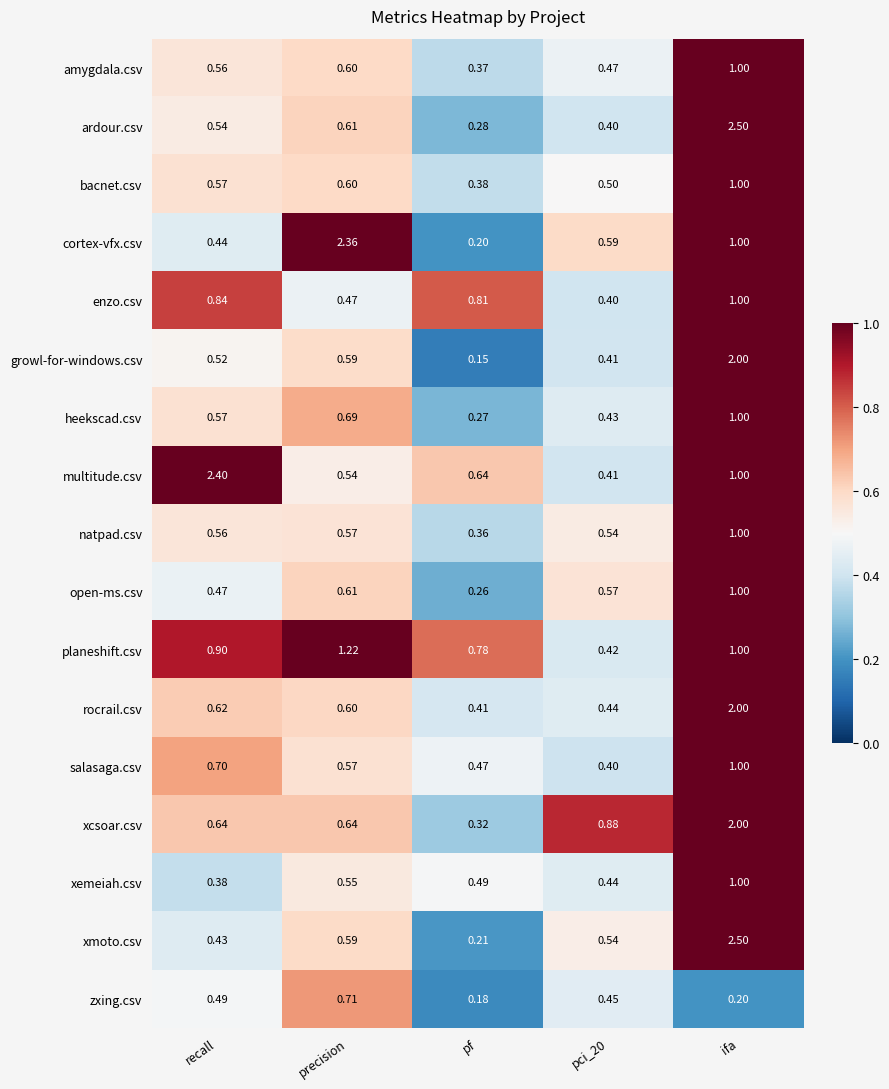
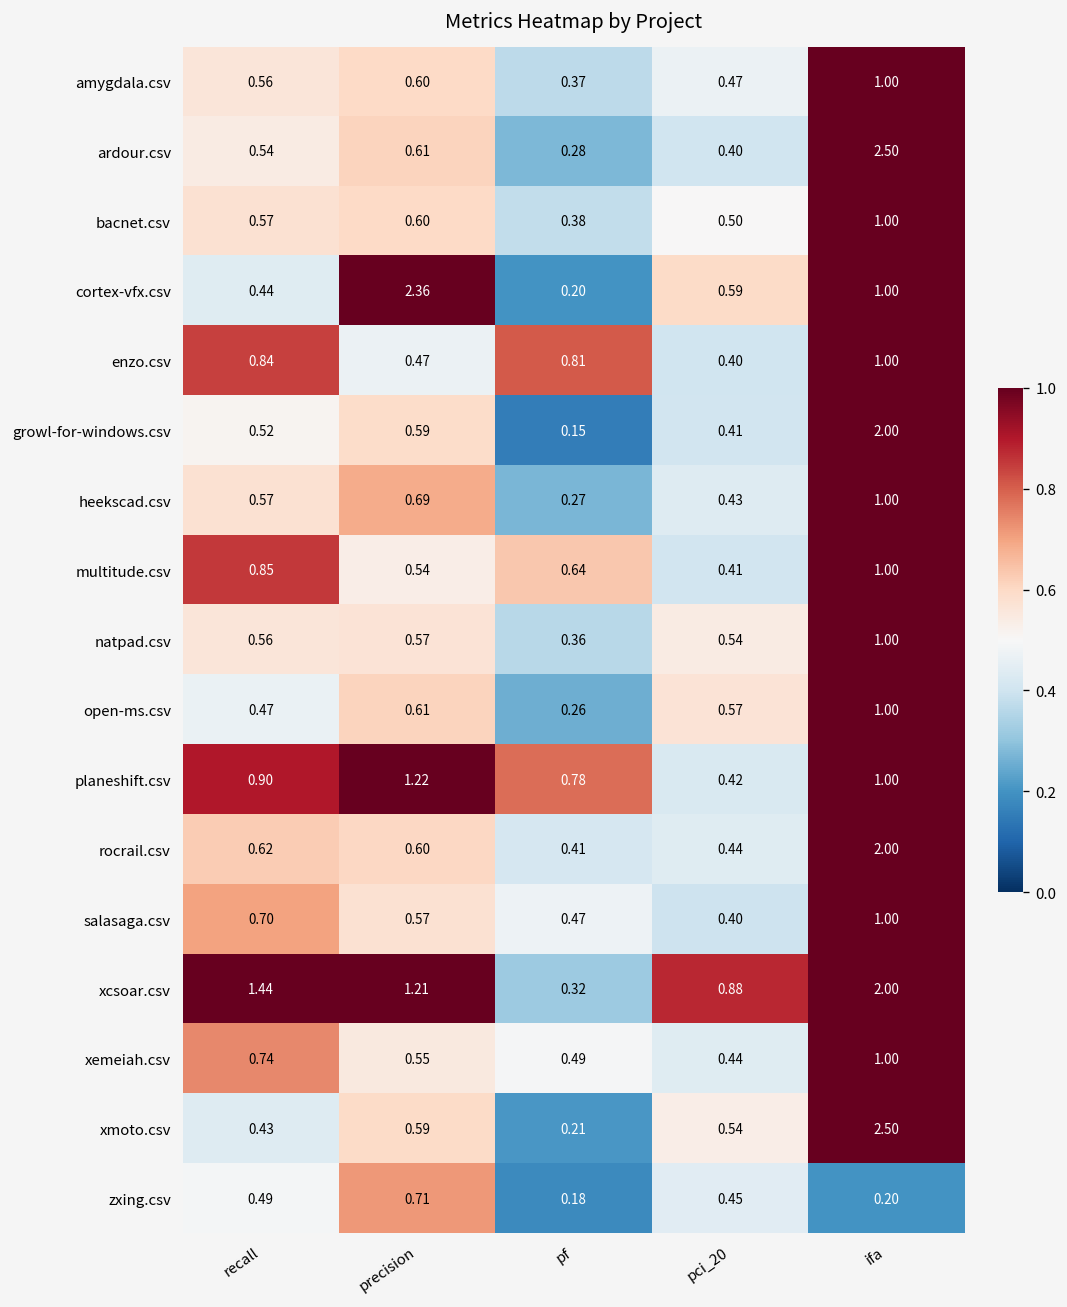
multitude.csv, recall: 2.40 -> 0.85
xcsoar.csv, recall: 0.64 -> 1.44
xcsoar.csv, precision: 0.64 -> 1.21
xemeiah.csv, recall: 0.38 -> 0.74
